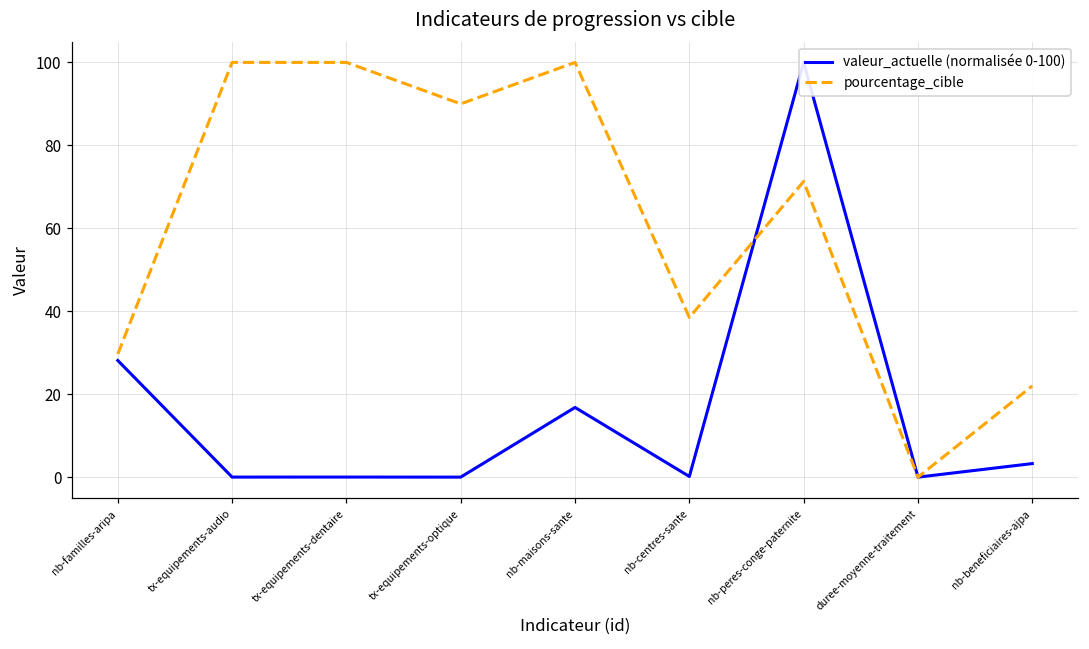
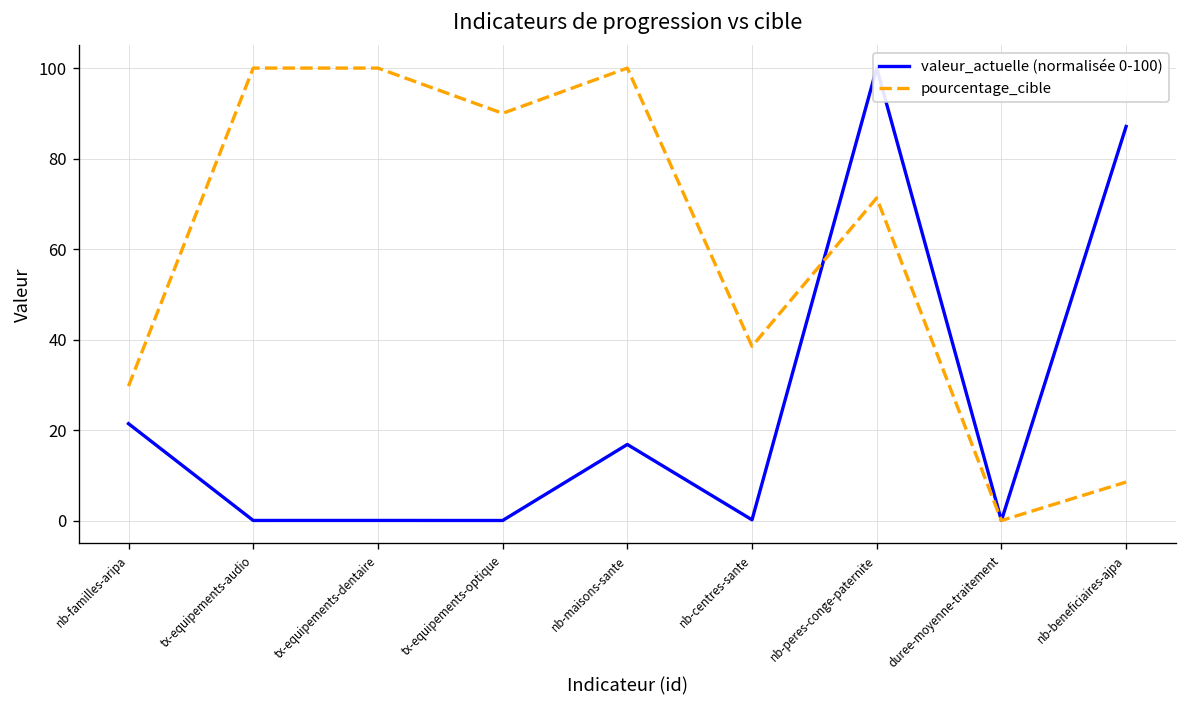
valeur_actuelle (normalisée 0-100), nb-familles-aripa: 28 -> 21
valeur_actuelle (normalisée 0-100), nb-beneficiaires-ajpa: 3 -> 87
pourcentage_cible, nb-beneficiaires-ajpa: 22 -> 9
